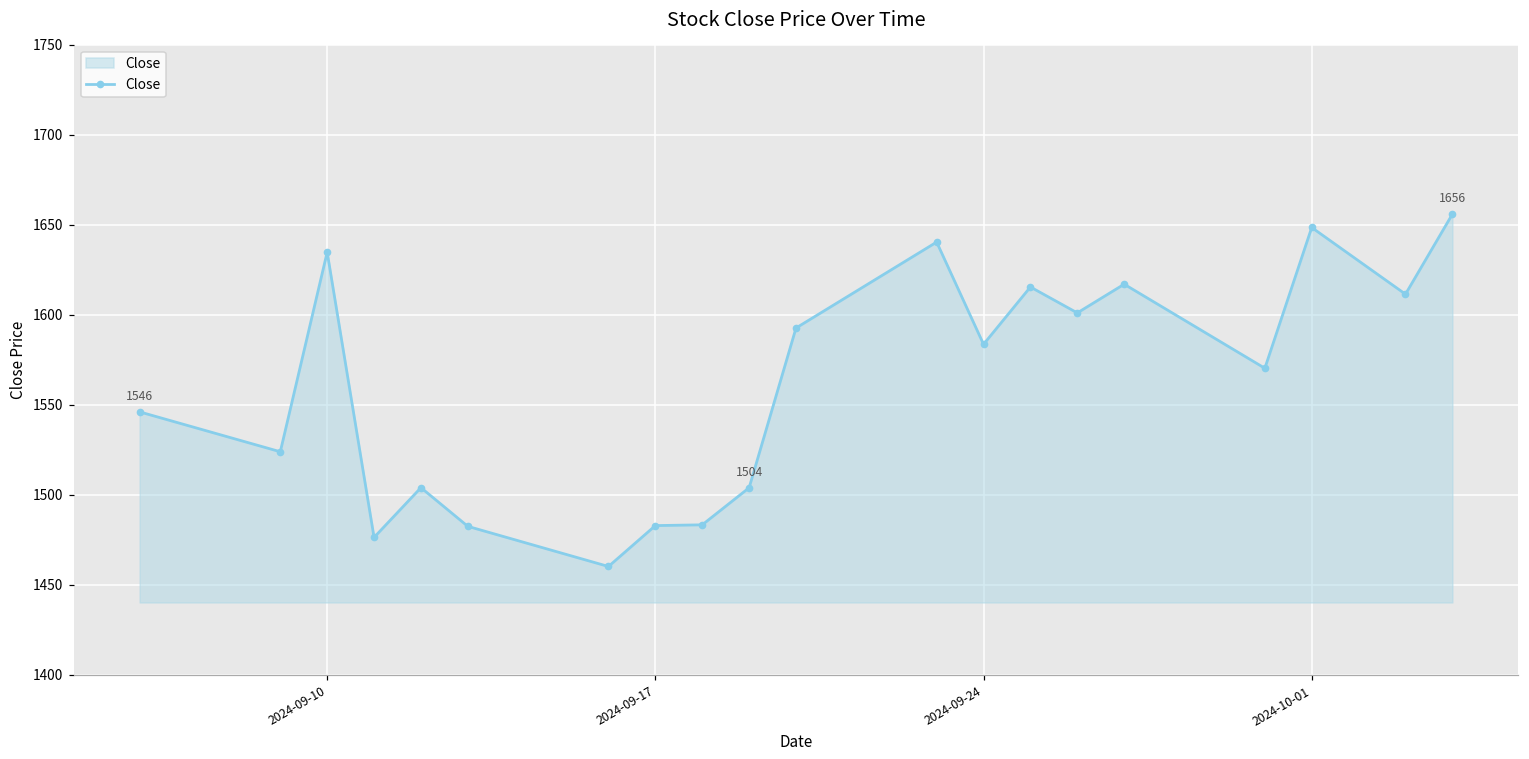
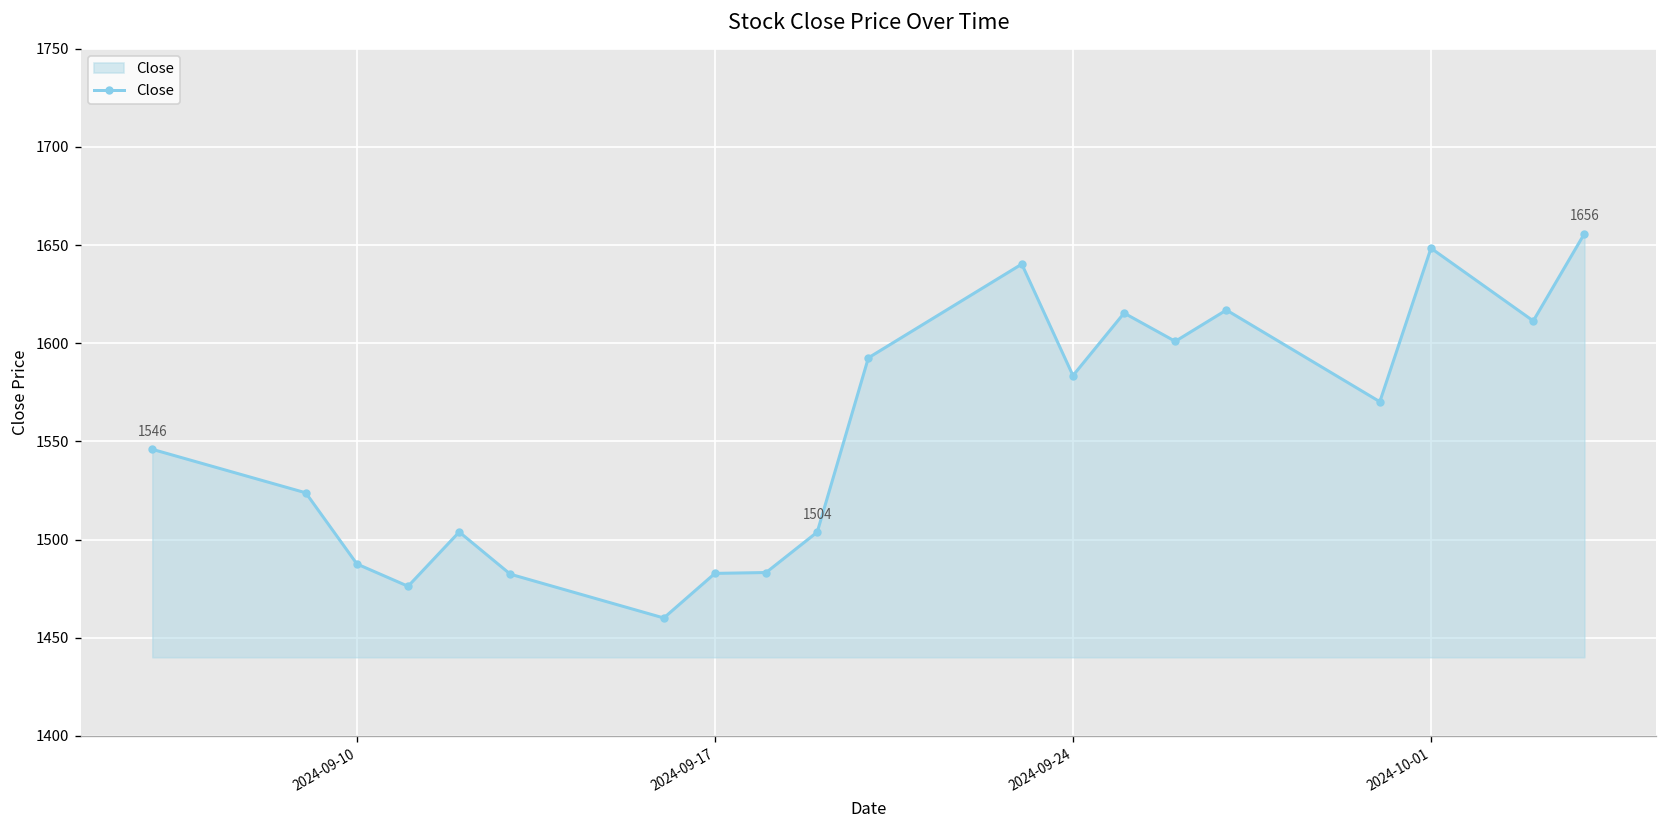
2024-09-10: 1635 -> 1488
